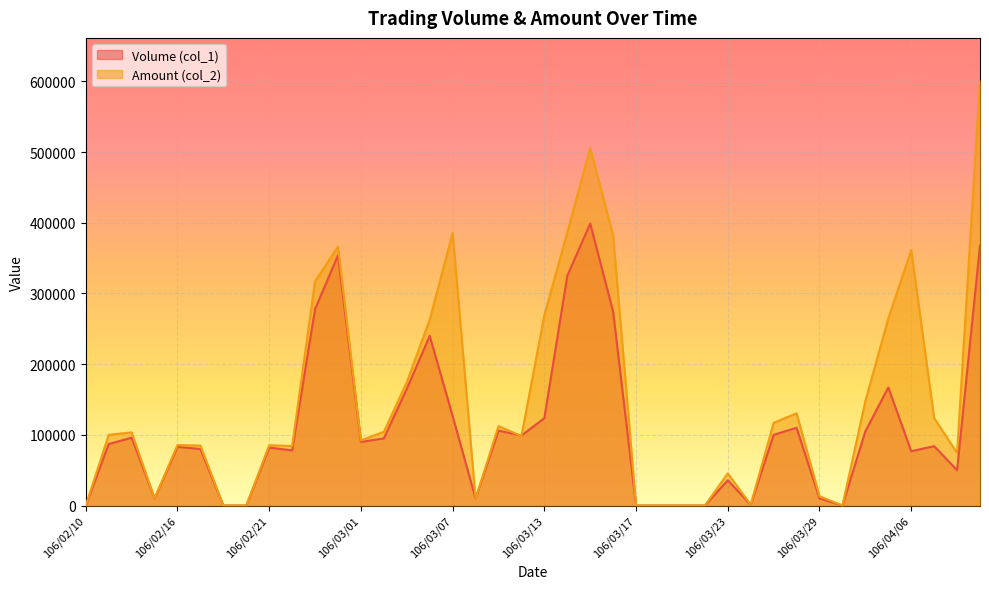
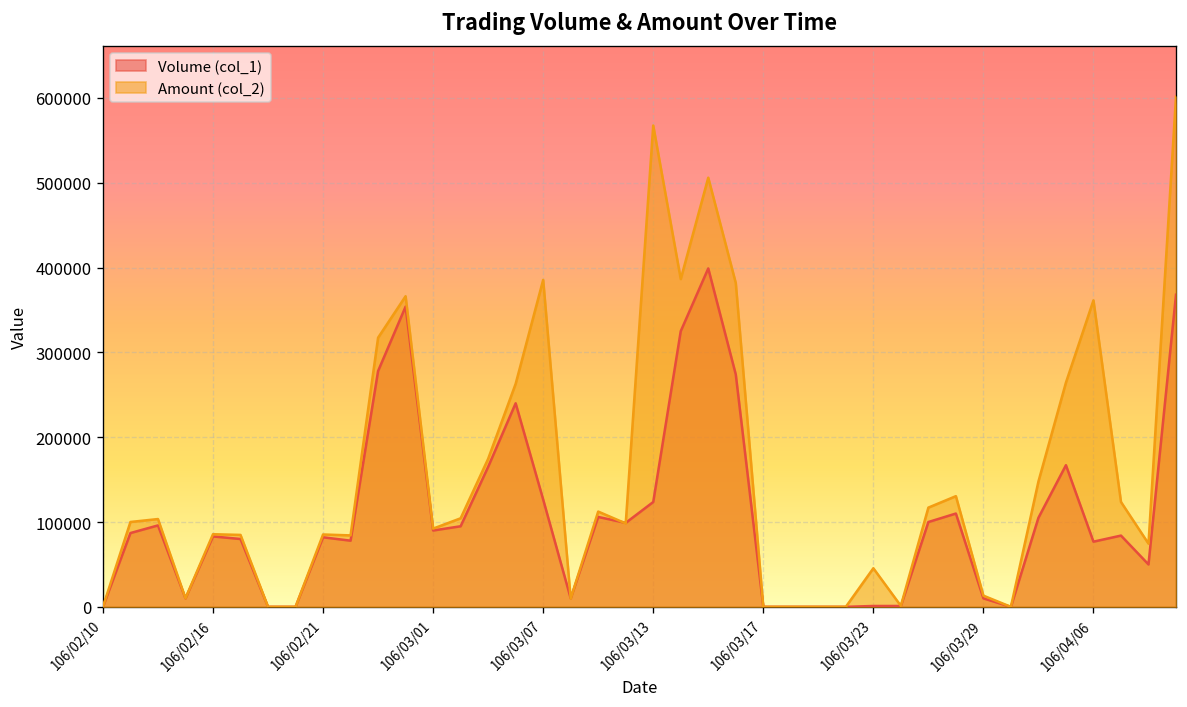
Amount (col_2), 106/03/13: 270000 -> 570000
Volume (col_1), 106/03/23: 40000 -> 0
